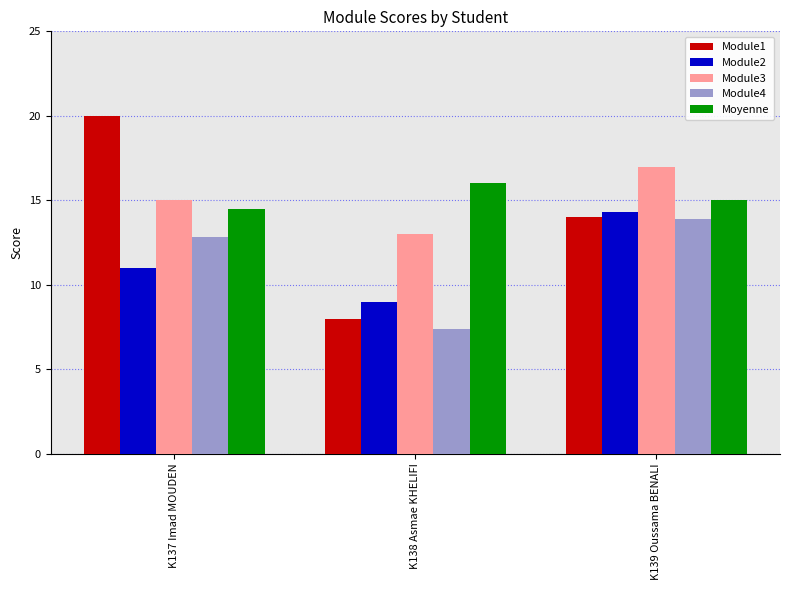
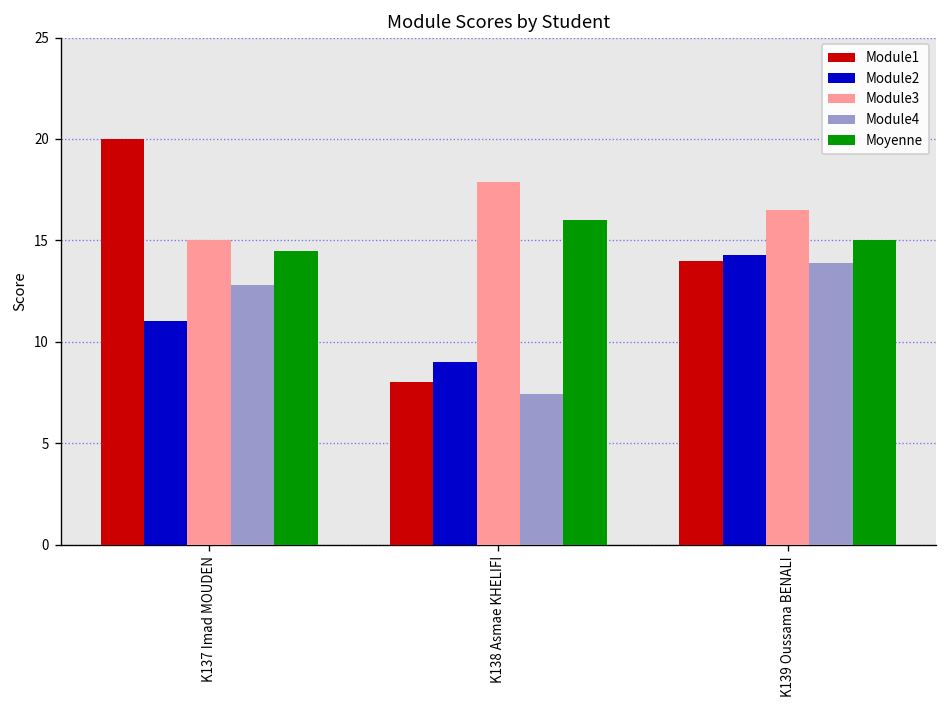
Module3, K138 Asmae KHELIFI: 13.0 -> 17.9
Module3, K139 Oussama BENALI: 17.0 -> 16.5
